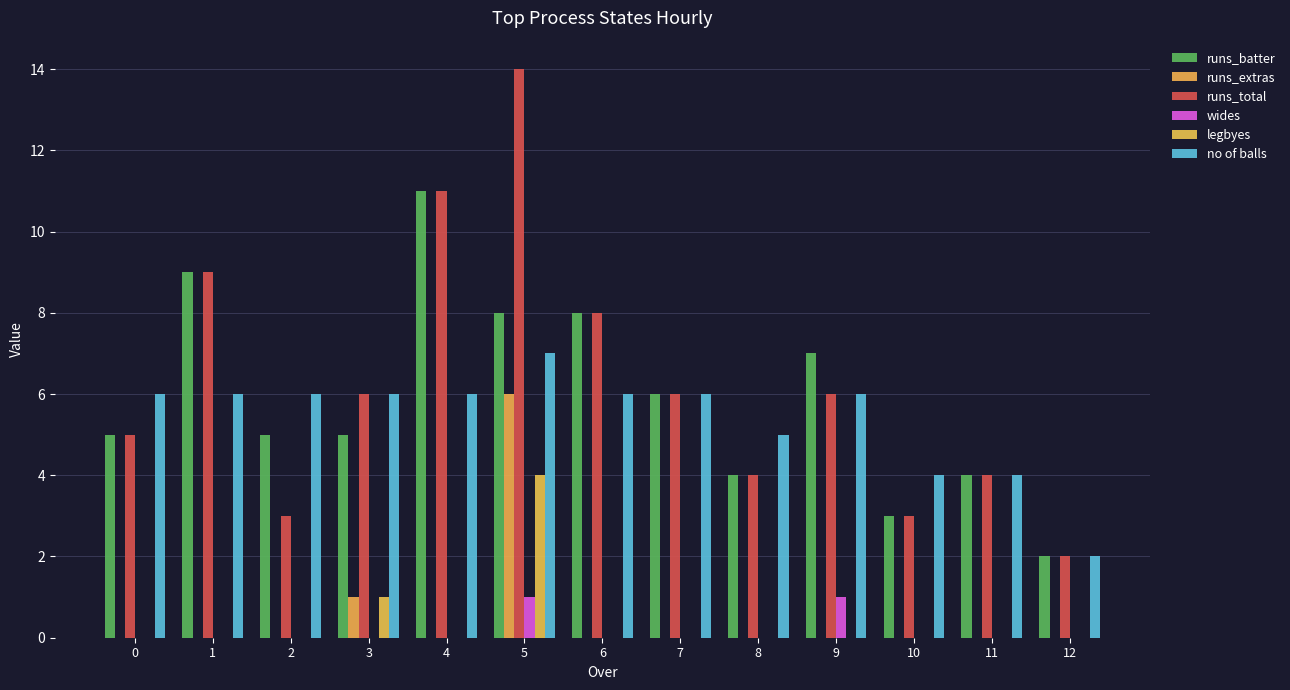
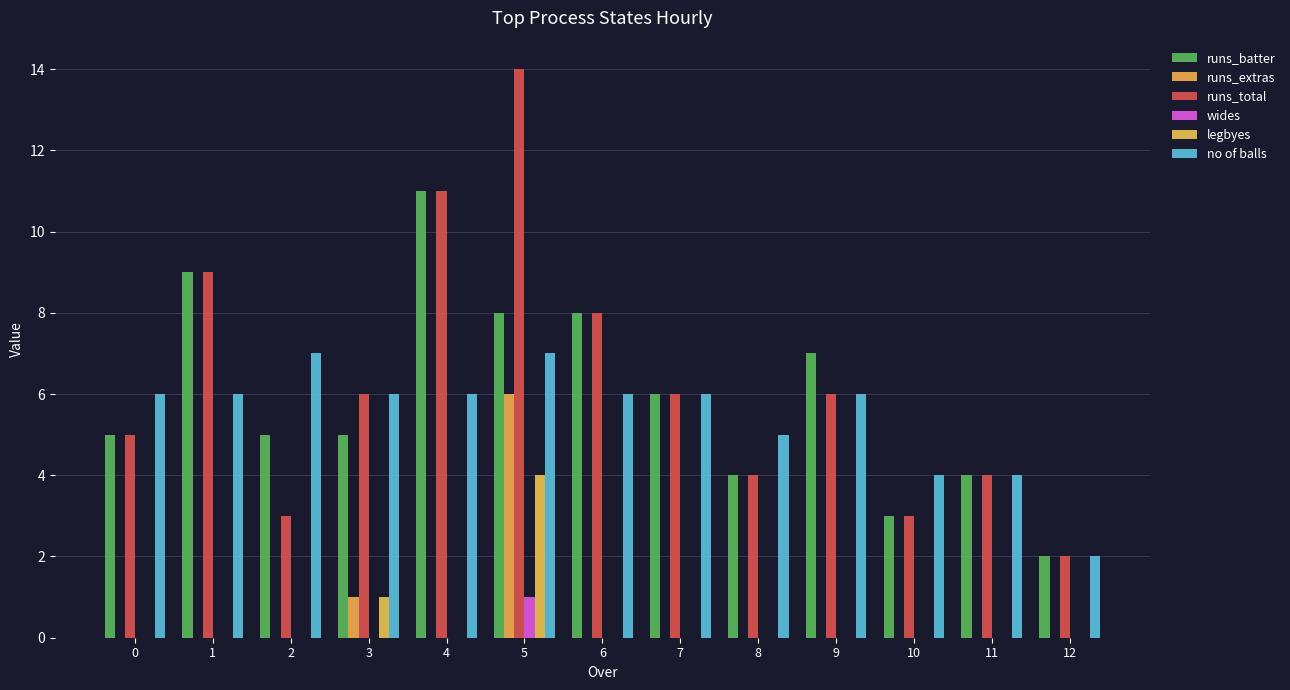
no of balls, 2: 6 -> 7
wides, 9: 1 -> 0
